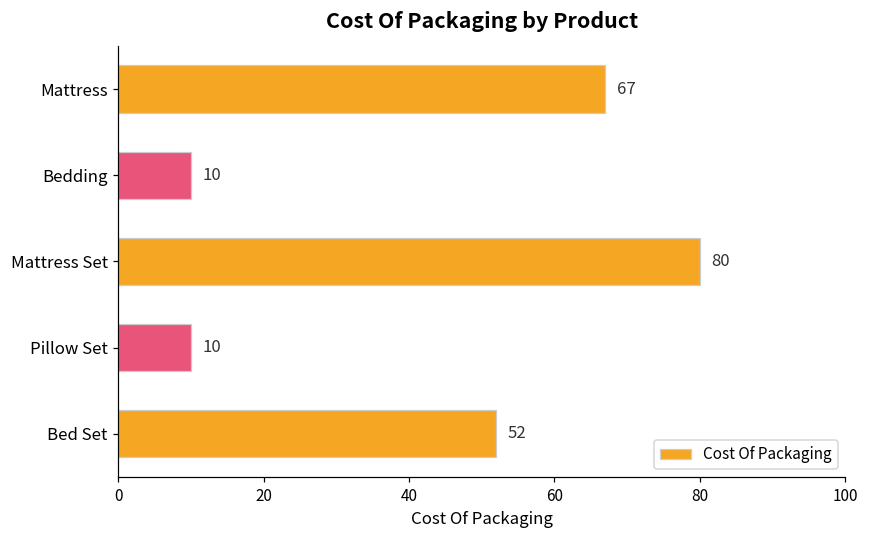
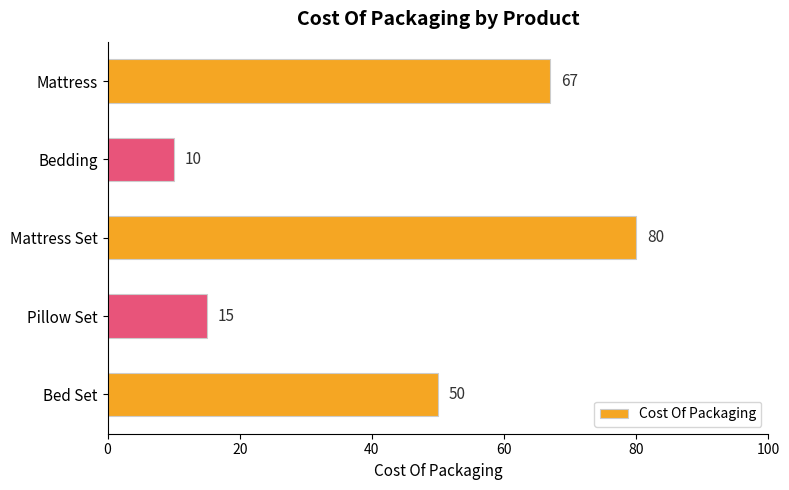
Pillow Set: 10 -> 15
Bed Set: 52 -> 50
